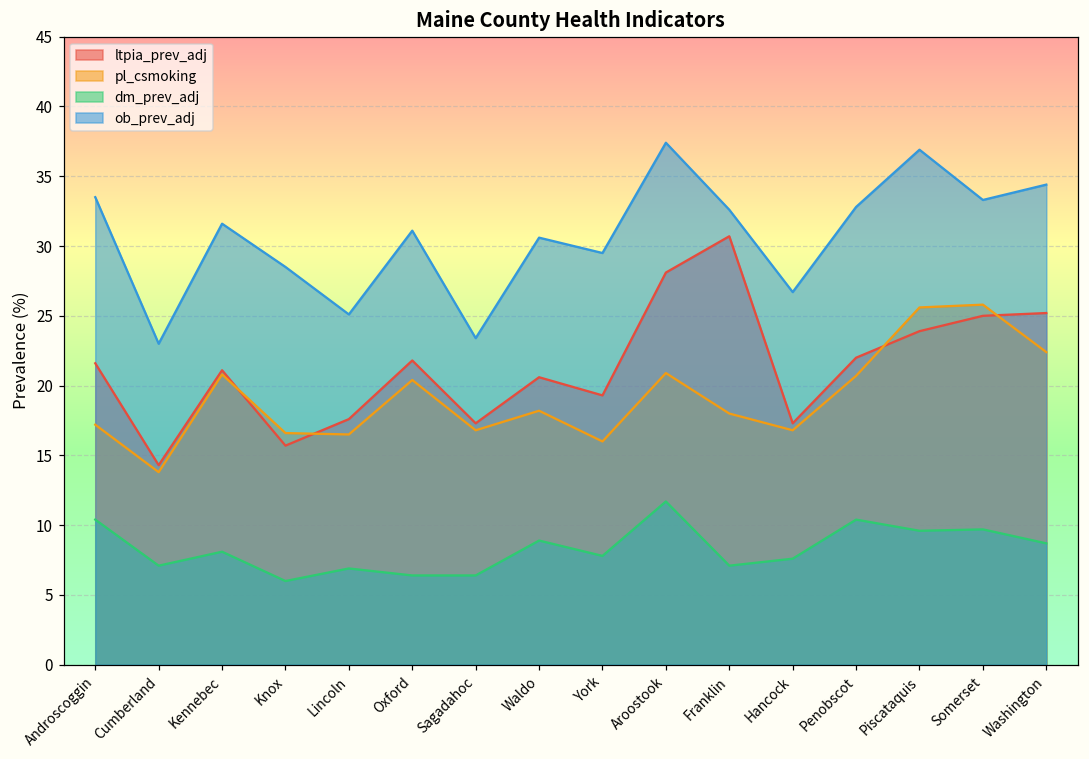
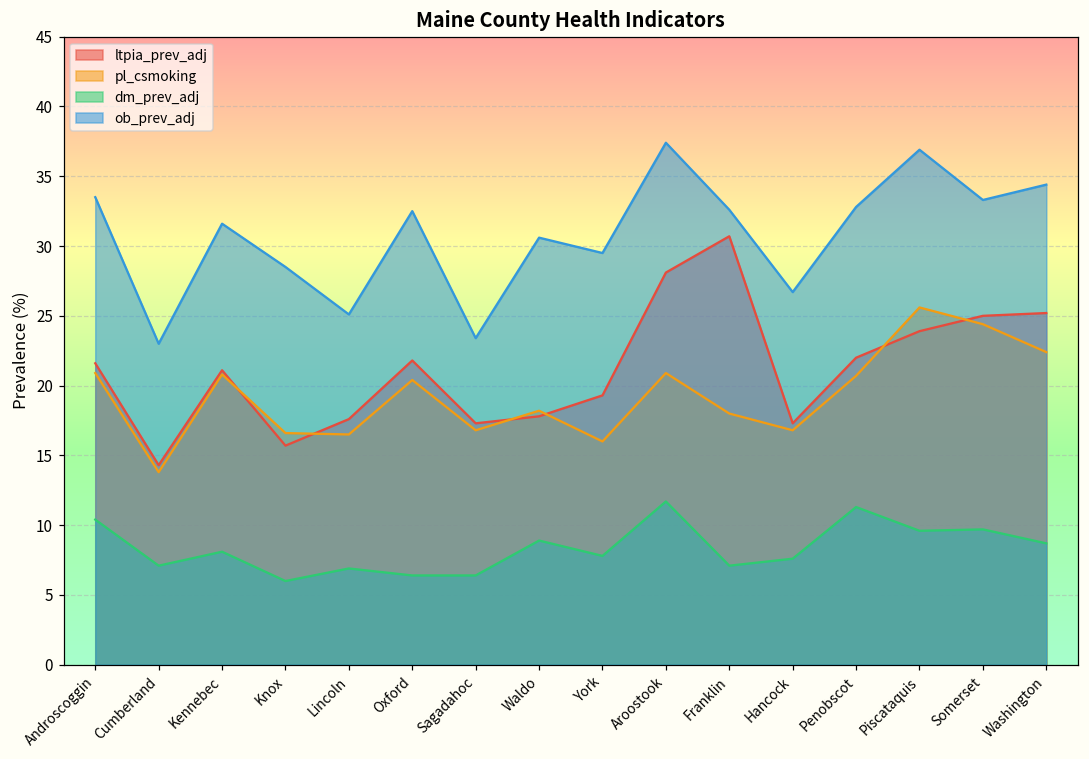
pl_csmoking, Androscoggin: 17.2 -> 20.9
ob_prev_adj, Oxford: 31.1 -> 32.5
ltpia_prev_adj, Waldo: 20.6 -> 17.8
dm_prev_adj, Penobscot: 10.4 -> 11.3
pl_csmoking, Somerset: 25.8 -> 24.4
